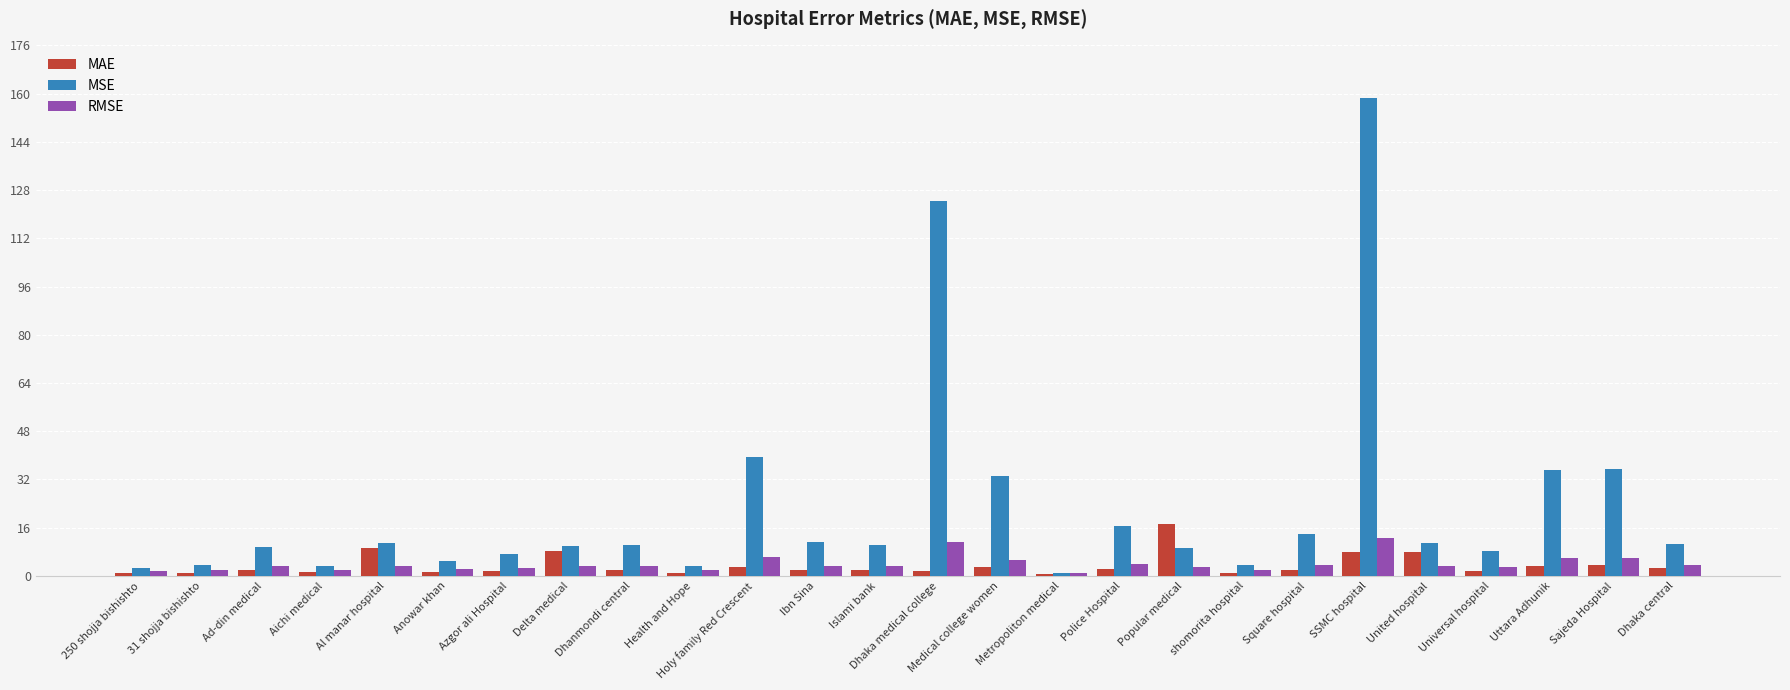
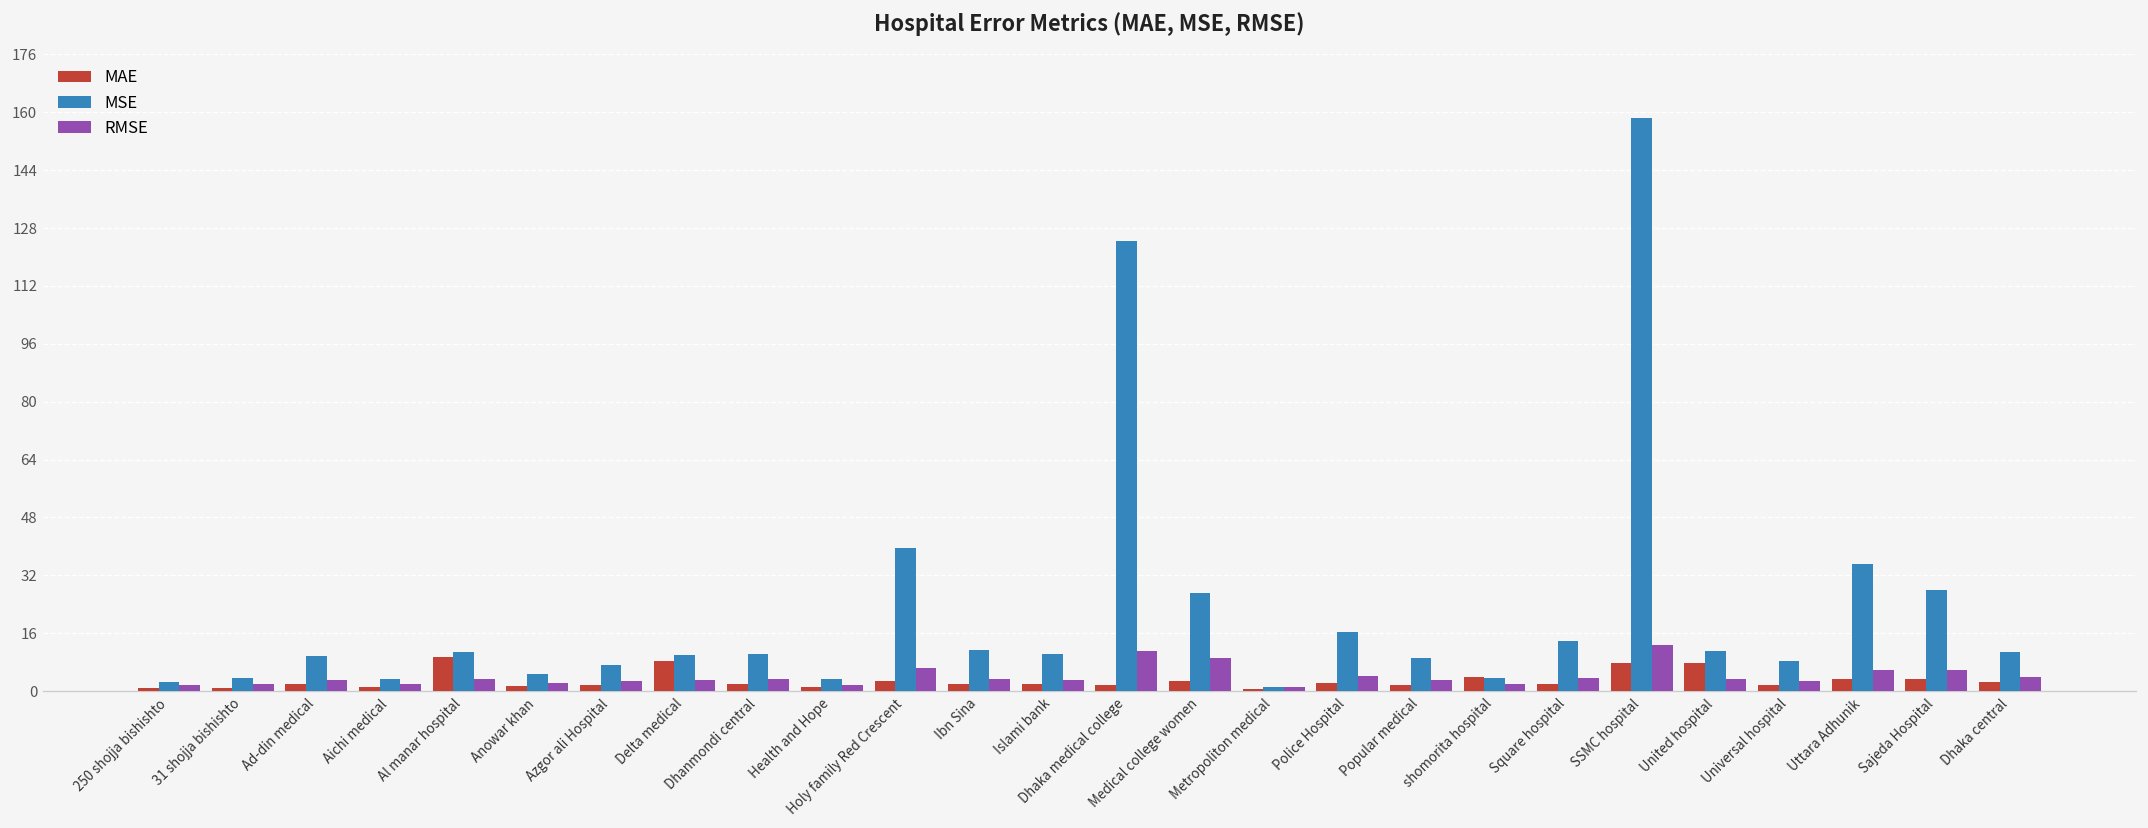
MSE, Medical college women: 33 -> 27
RMSE, Medical college women: 5 -> 9
MAE, Popular medical: 17 -> 2
MAE, shomorita hospital: 1 -> 4
MSE, Sajeda Hospital: 35 -> 28
